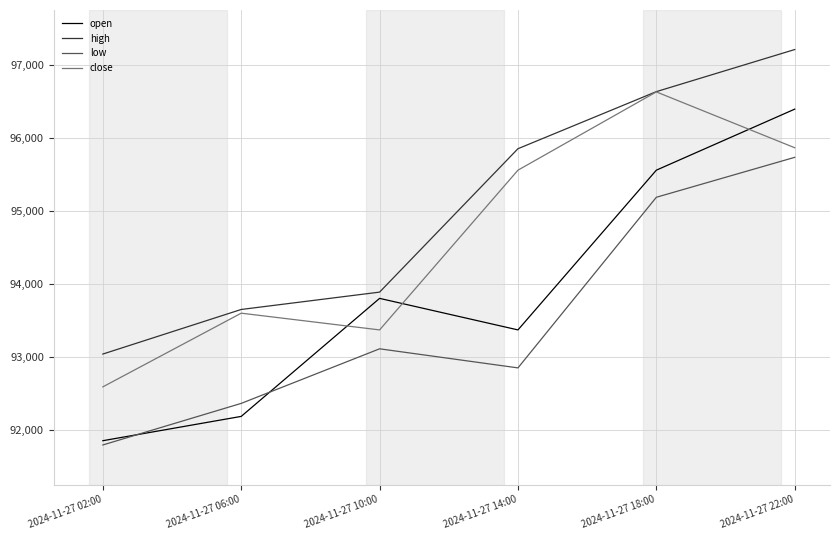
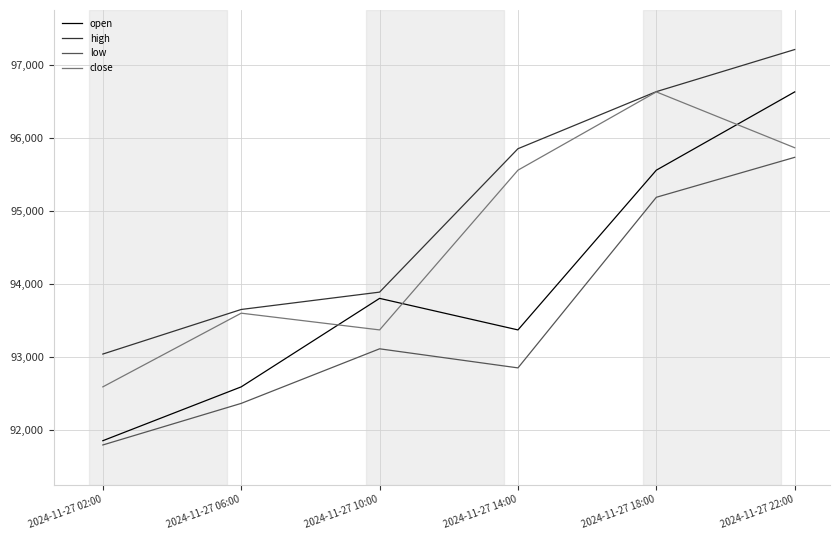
open, 2024-11-27 06:00: 92,200 -> 92,600
open, 2024-11-27 22:00: 96,400 -> 96,600
